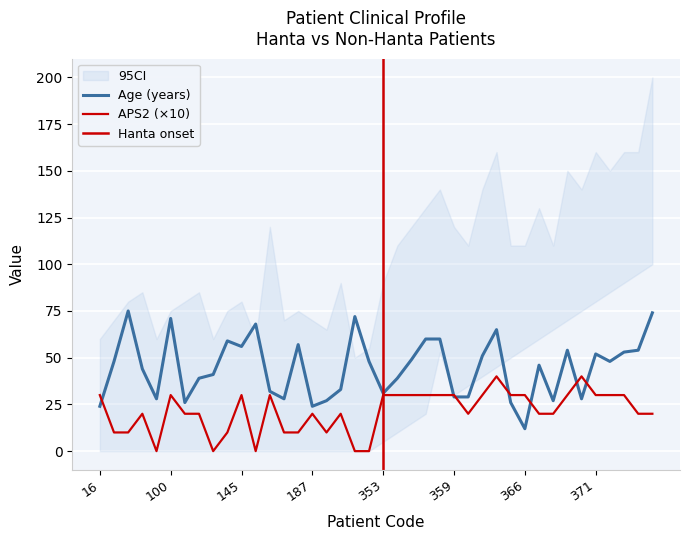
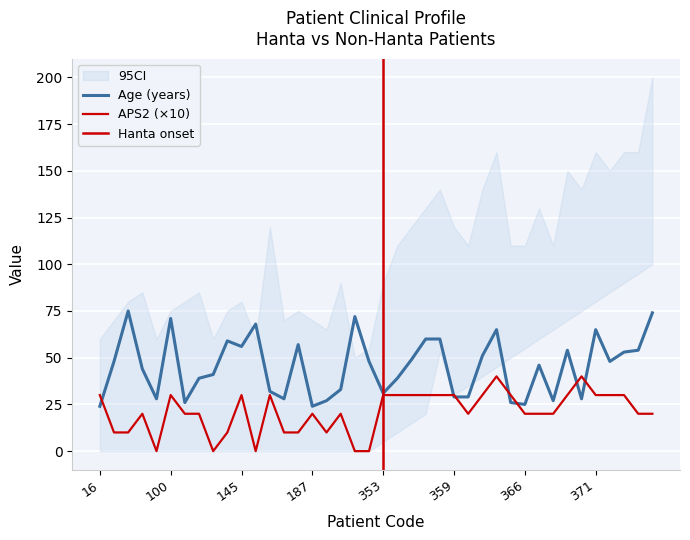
Age (years), 366: 12 -> 25
APS2 (×10), 366: 30 -> 20
Age (years), 371: 52 -> 65
